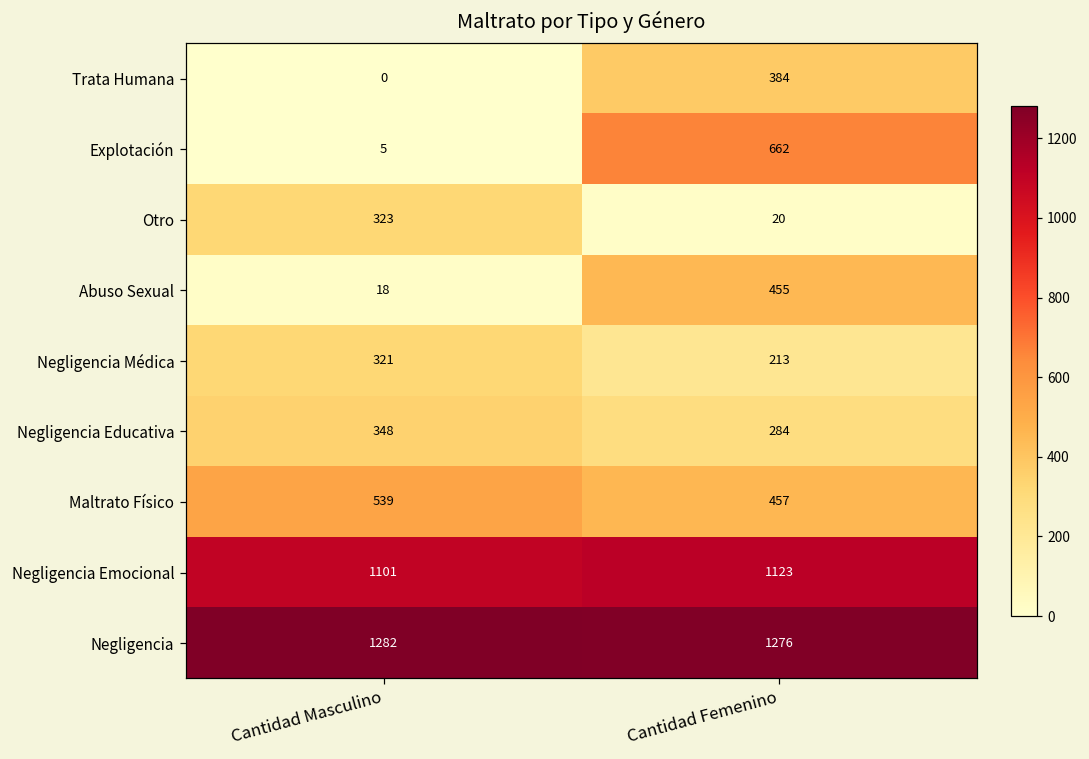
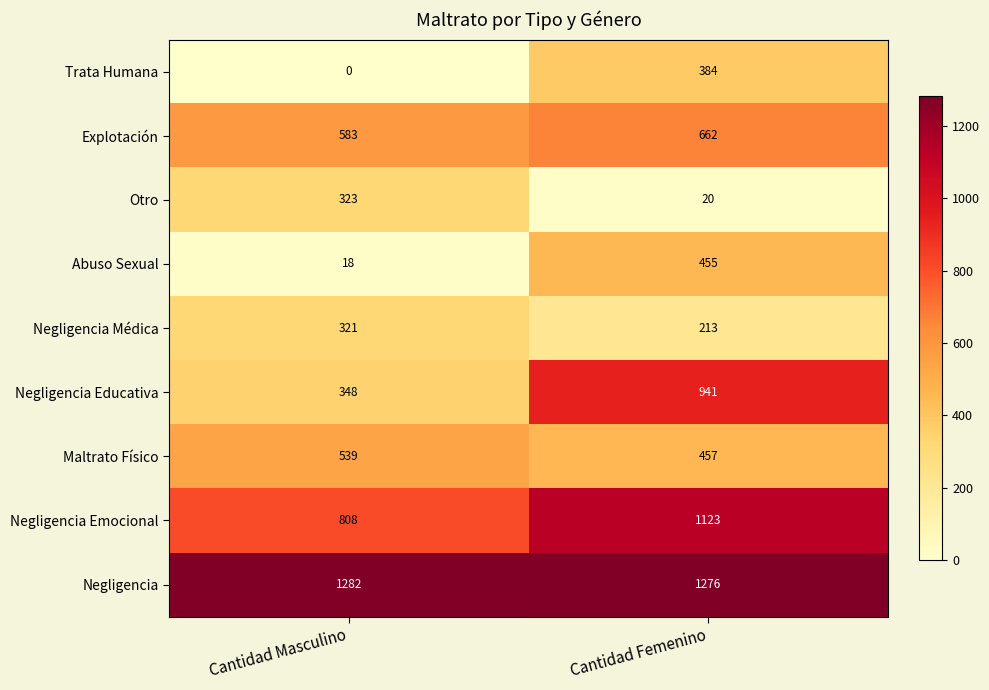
Explotación, Cantidad Masculino: 5 -> 583
Negligencia Educativa, Cantidad Femenino: 284 -> 941
Negligencia Emocional, Cantidad Masculino: 1101 -> 808
